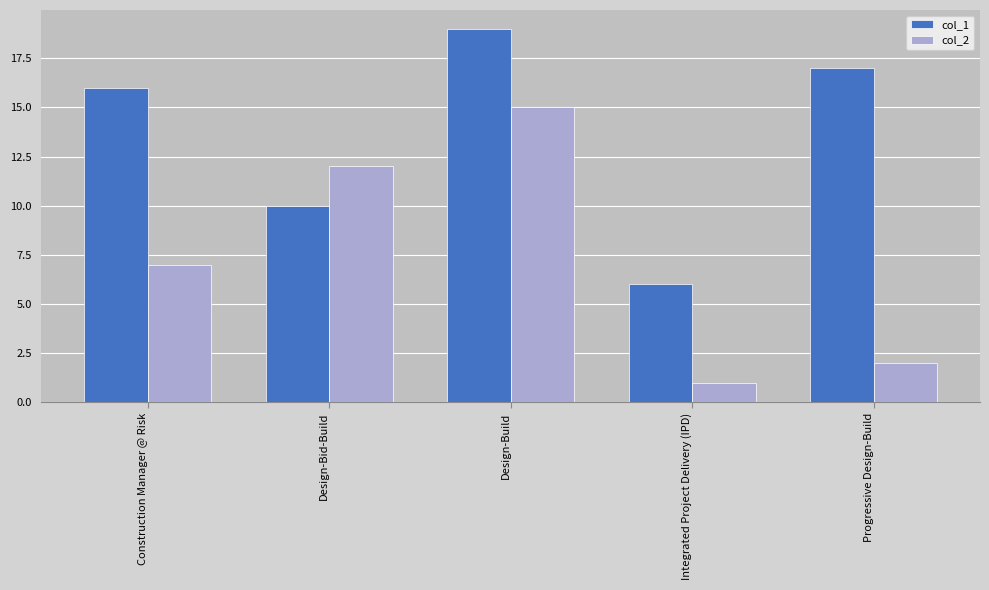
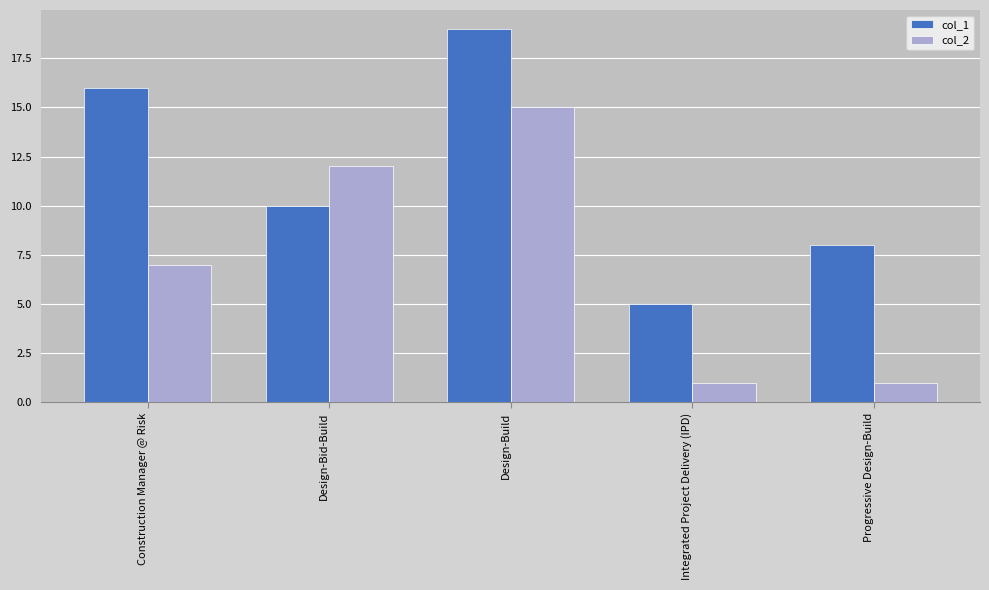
col_1, Integrated Project Delivery (IPD): 6 -> 5
col_1, Progressive Design-Build: 17 -> 8
col_2, Progressive Design-Build: 2 -> 1
